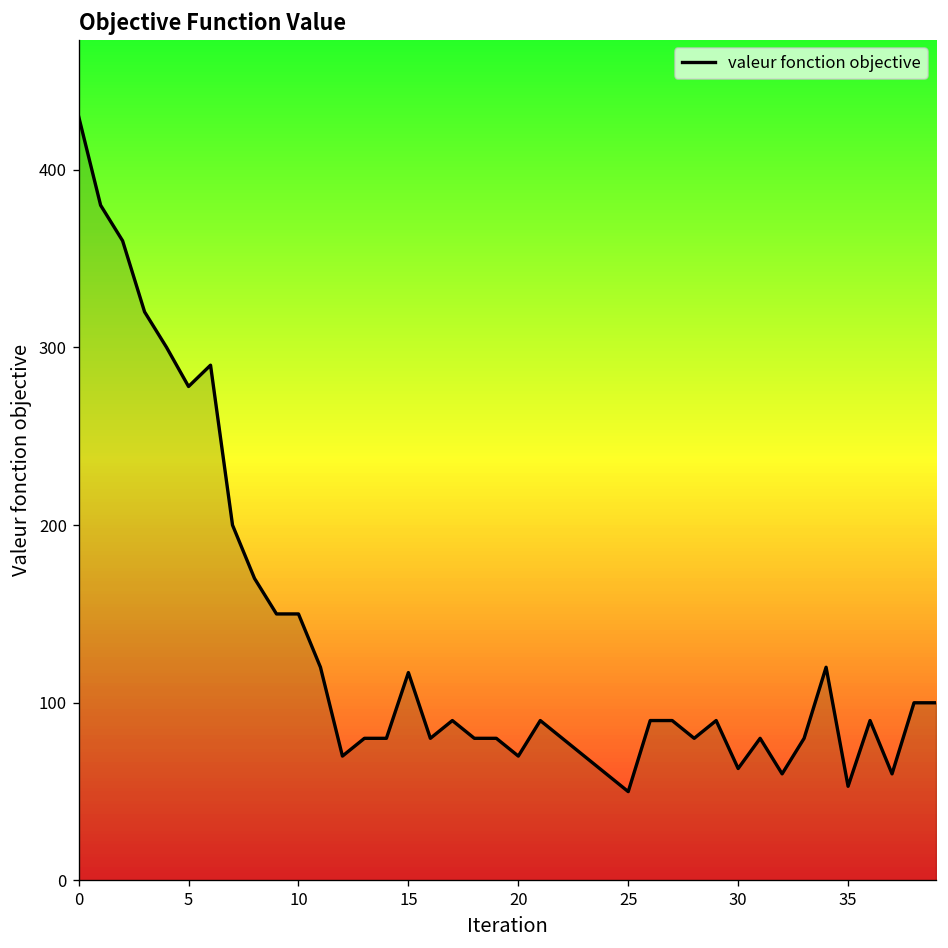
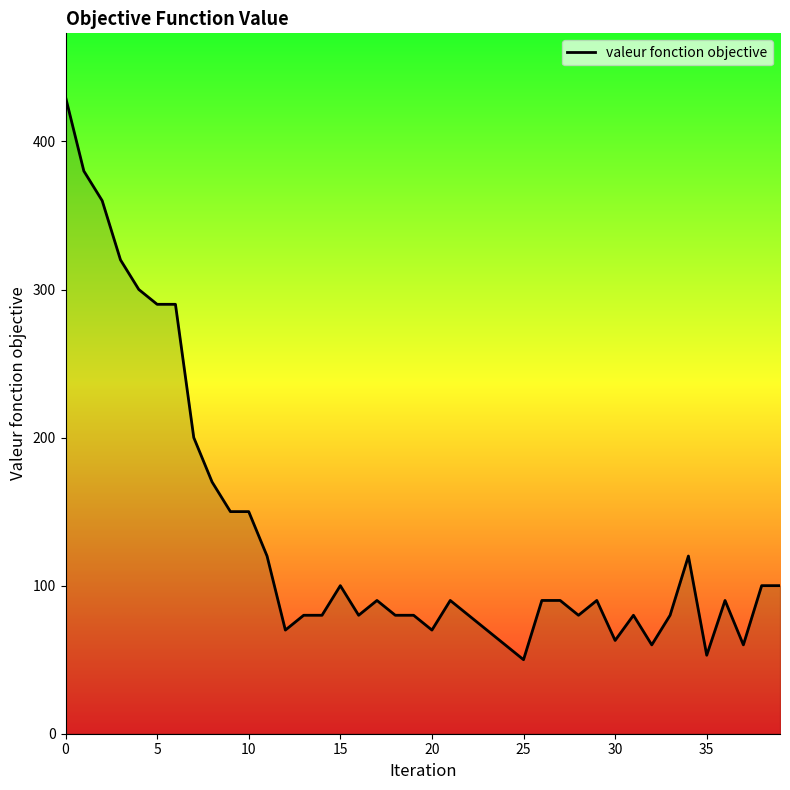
5: 278 -> 290
15: 117 -> 100
